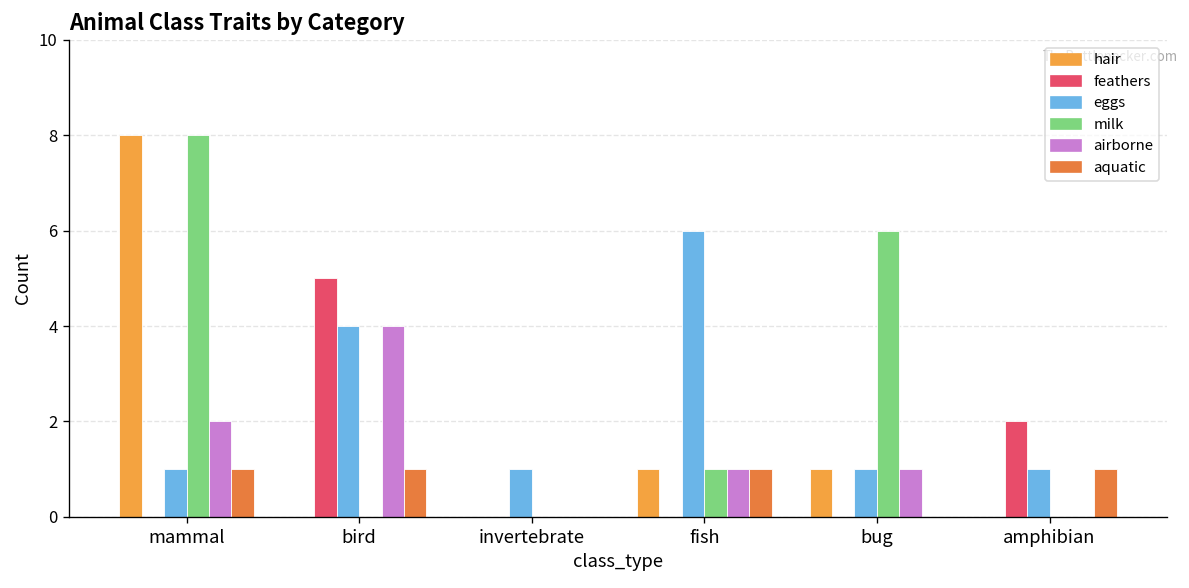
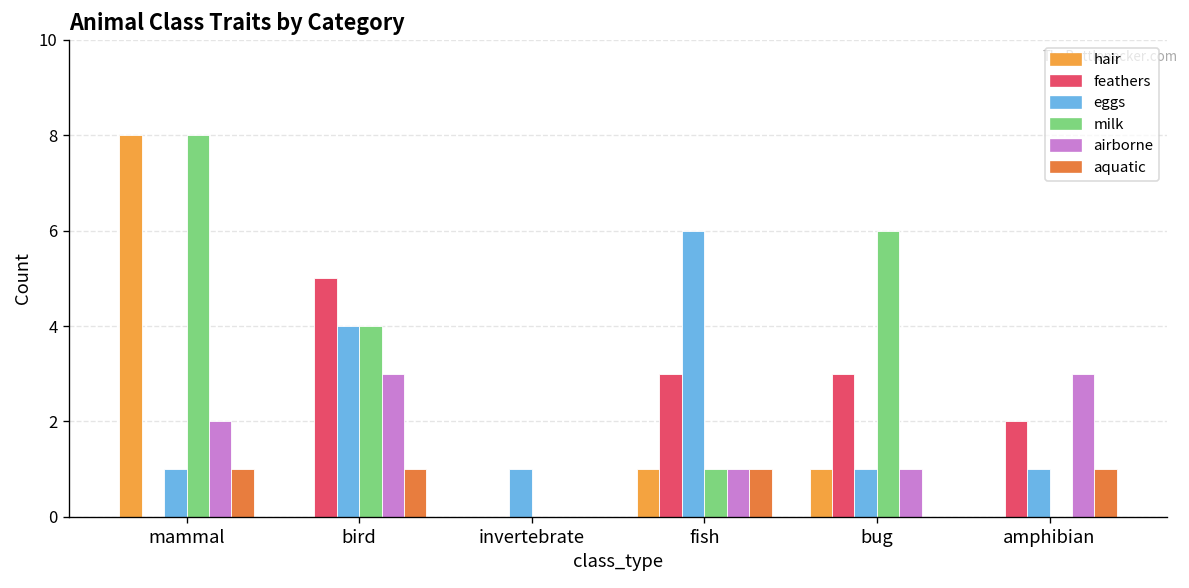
milk, bird: 0 -> 4
airborne, bird: 4 -> 3
feathers, fish: 0 -> 3
feathers, bug: 0 -> 3
airborne, amphibian: 0 -> 3
